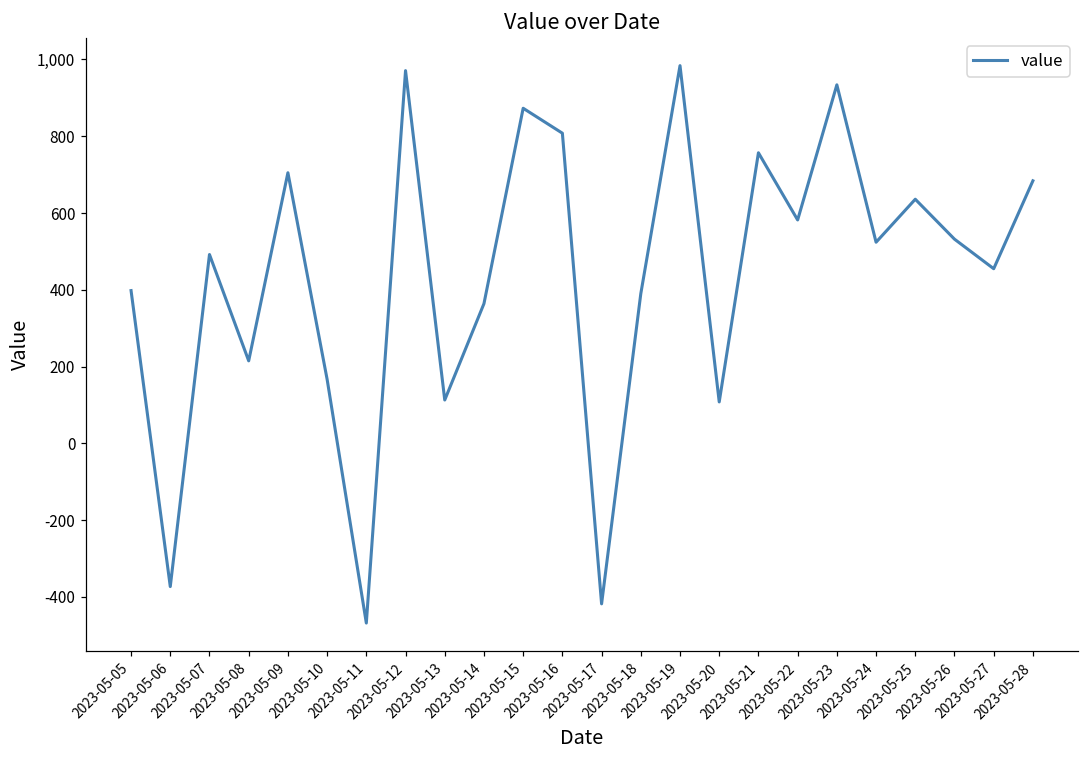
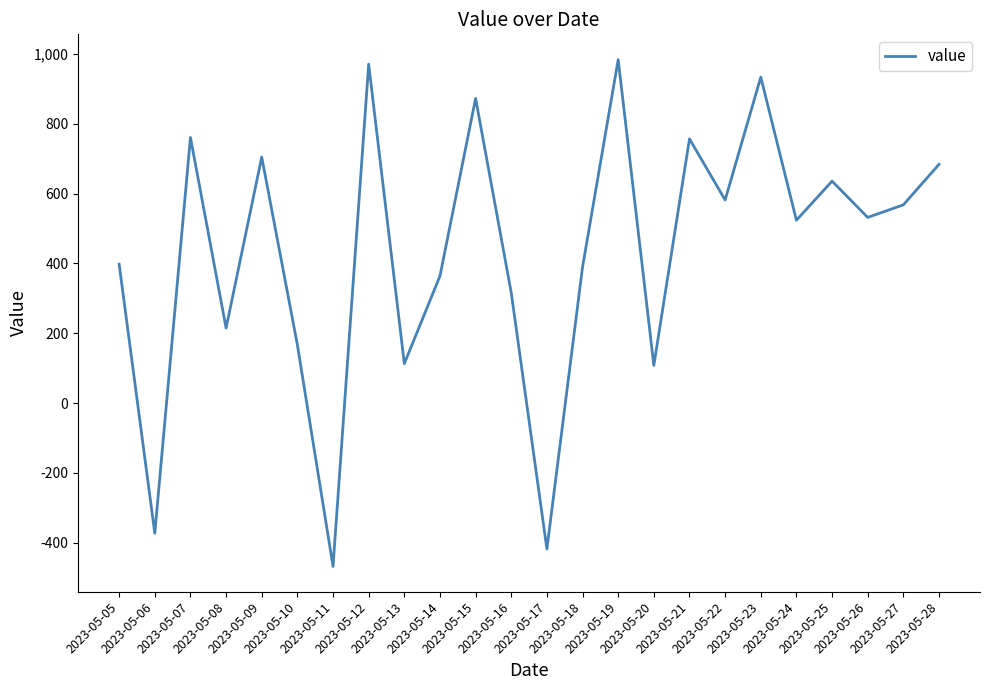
2023-05-07: 490 -> 760
2023-05-16: 810 -> 320
2023-05-27: 460 -> 570
